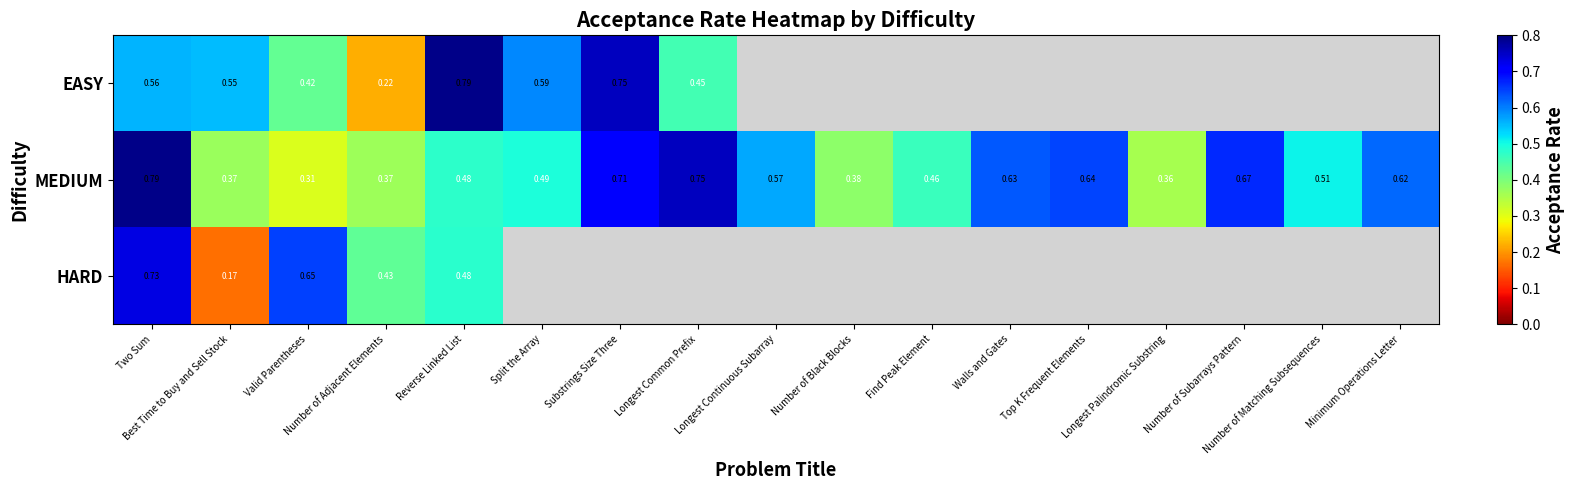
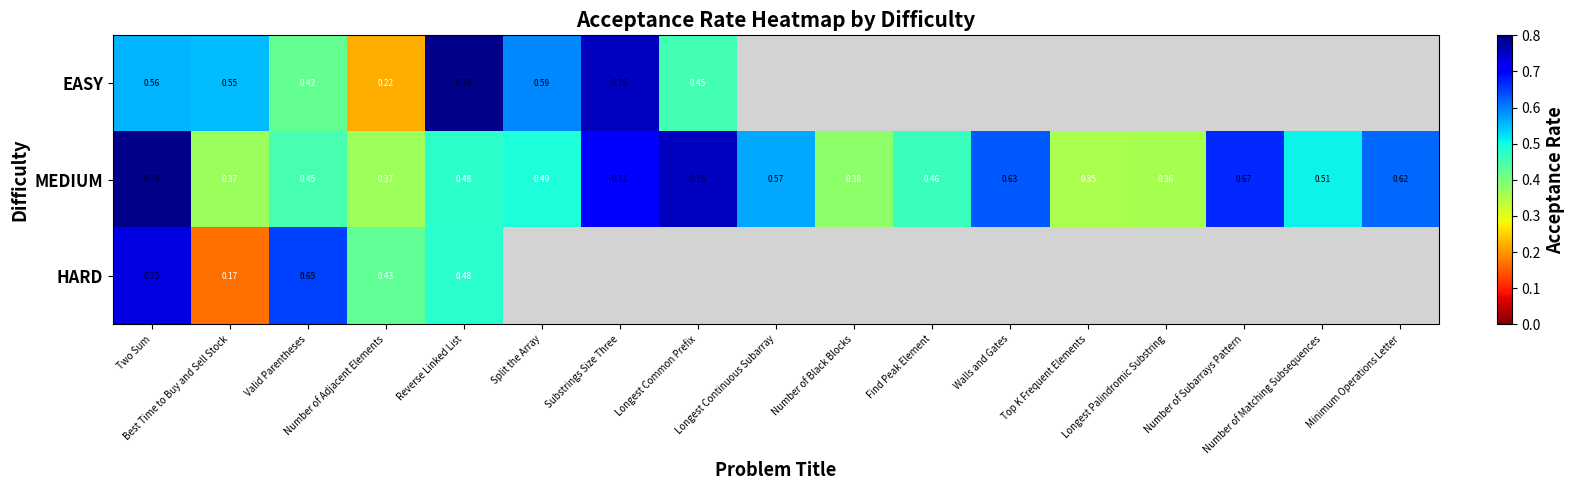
MEDIUM, Valid Parentheses: 0.31 -> 0.45
MEDIUM, Top K Frequent Elements: 0.64 -> 0.35
